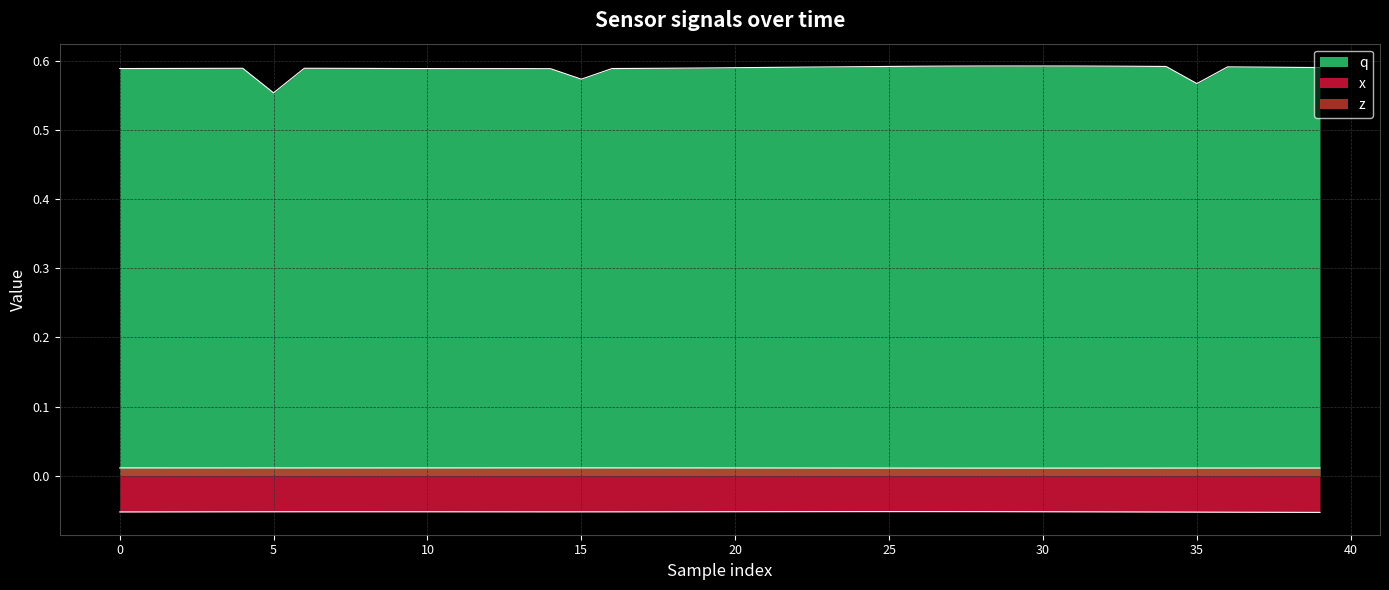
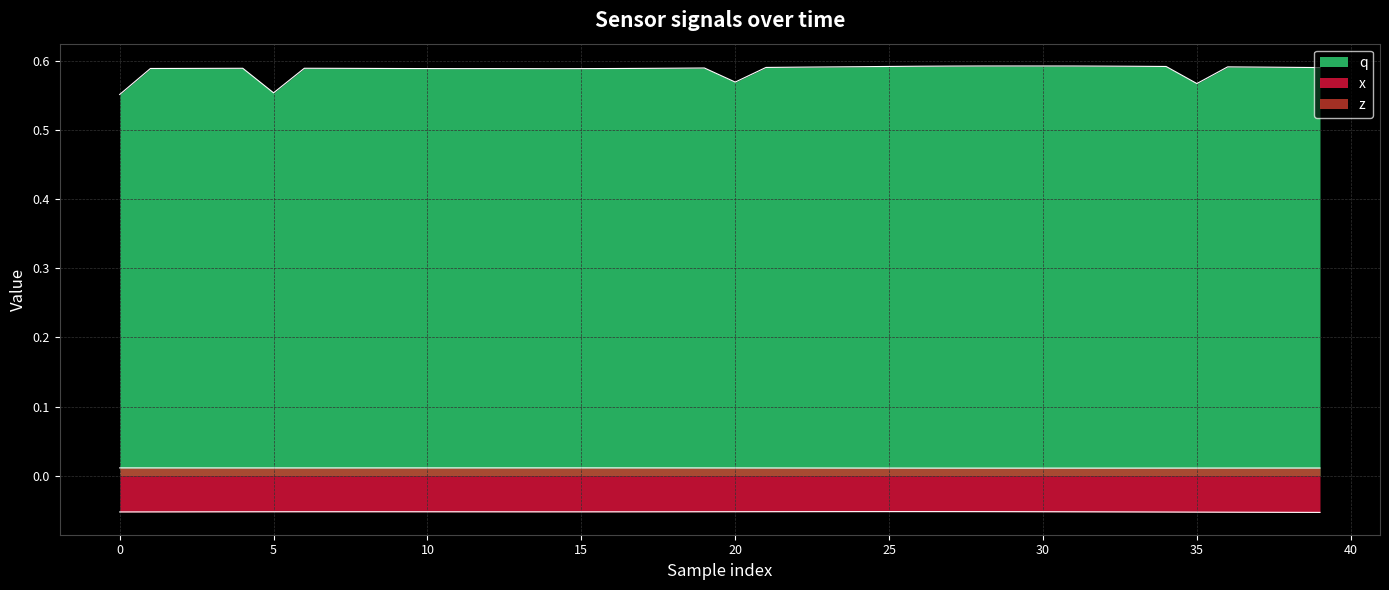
q, 0: 0.59 -> 0.55
q, 15: 0.57 -> 0.59
q, 20: 0.59 -> 0.57
